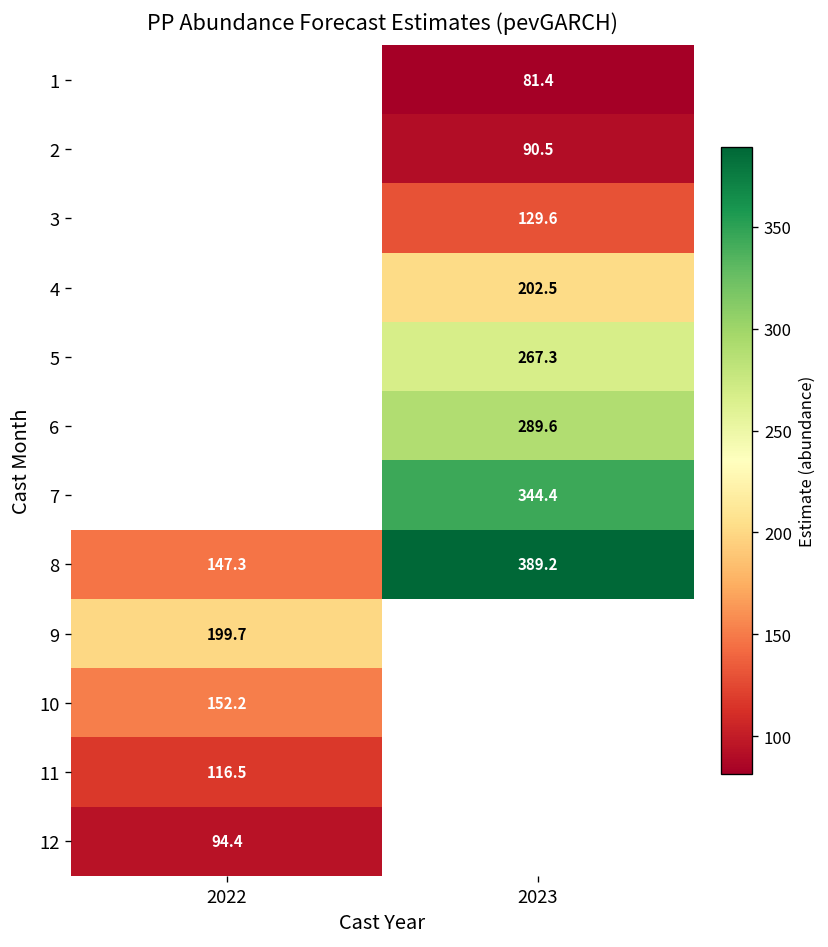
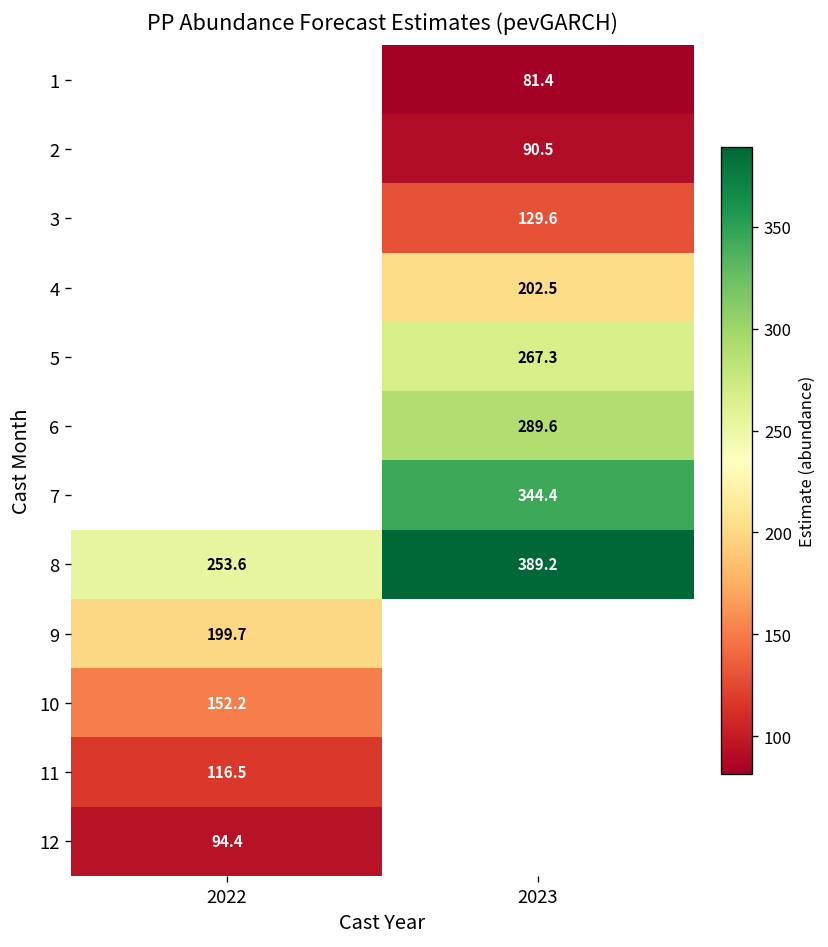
8, 2022: 147.3 -> 253.6
